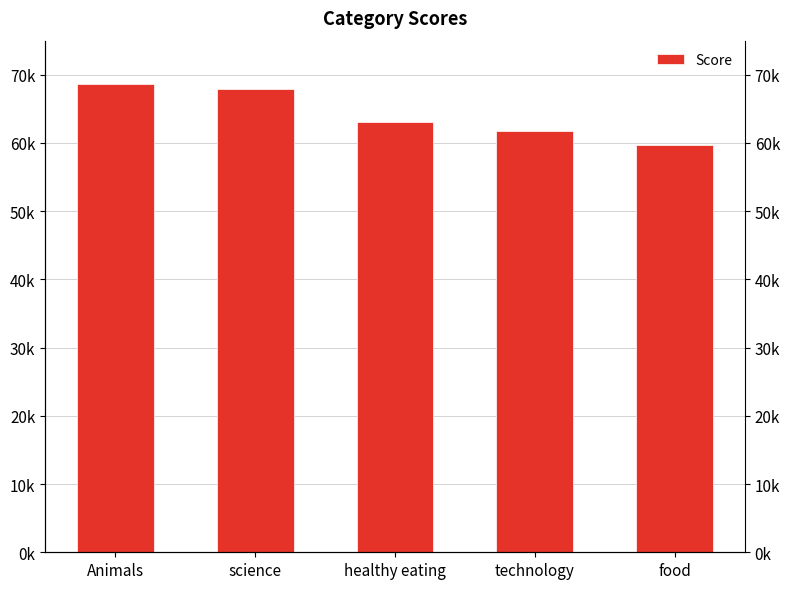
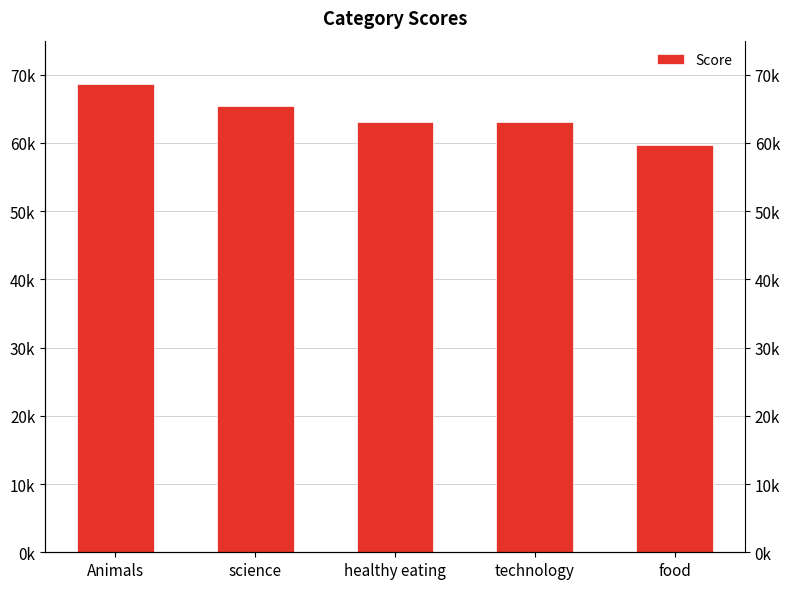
science: 68000 -> 65000
technology: 62000 -> 63000
